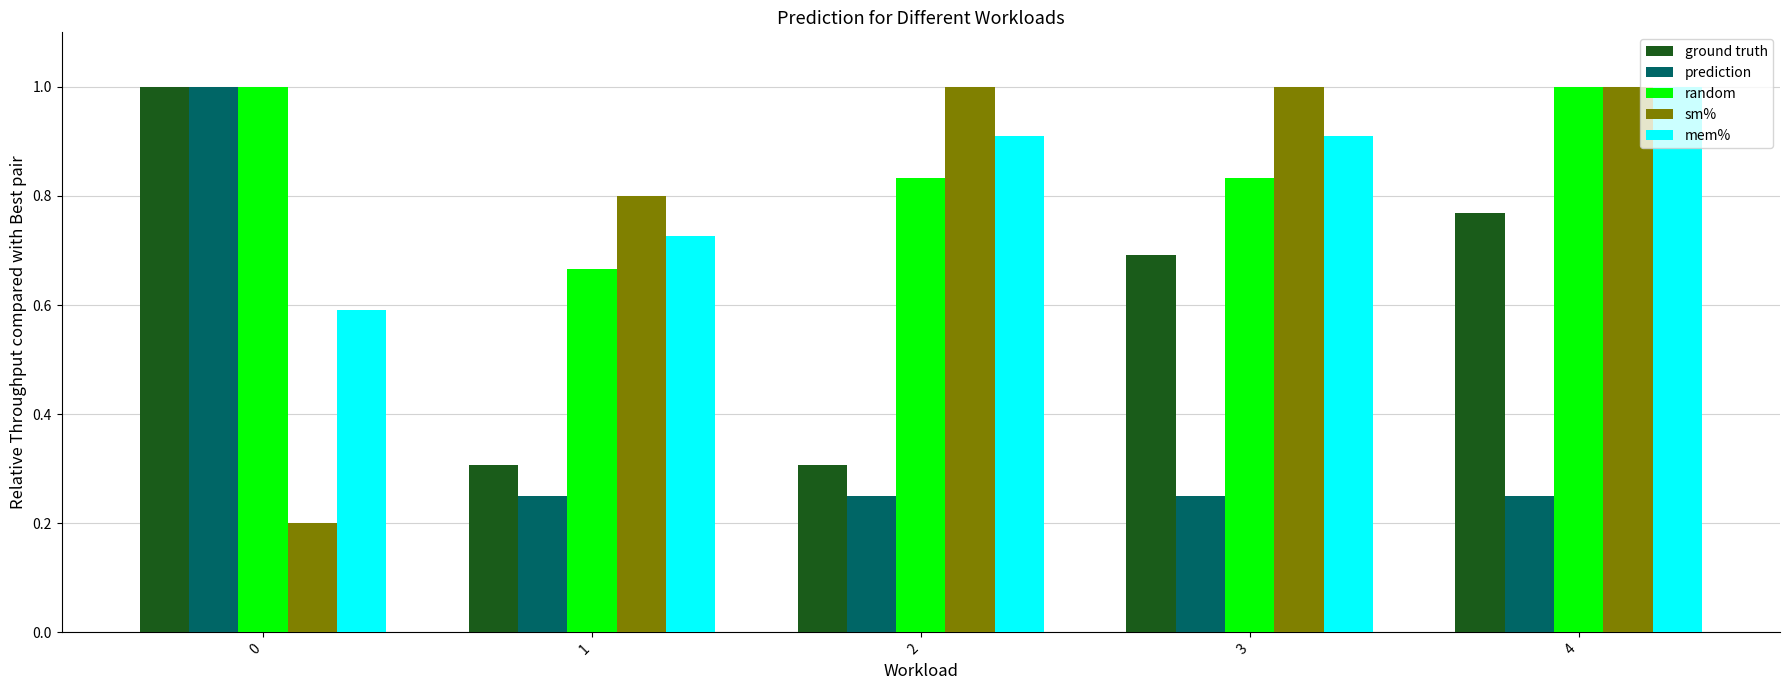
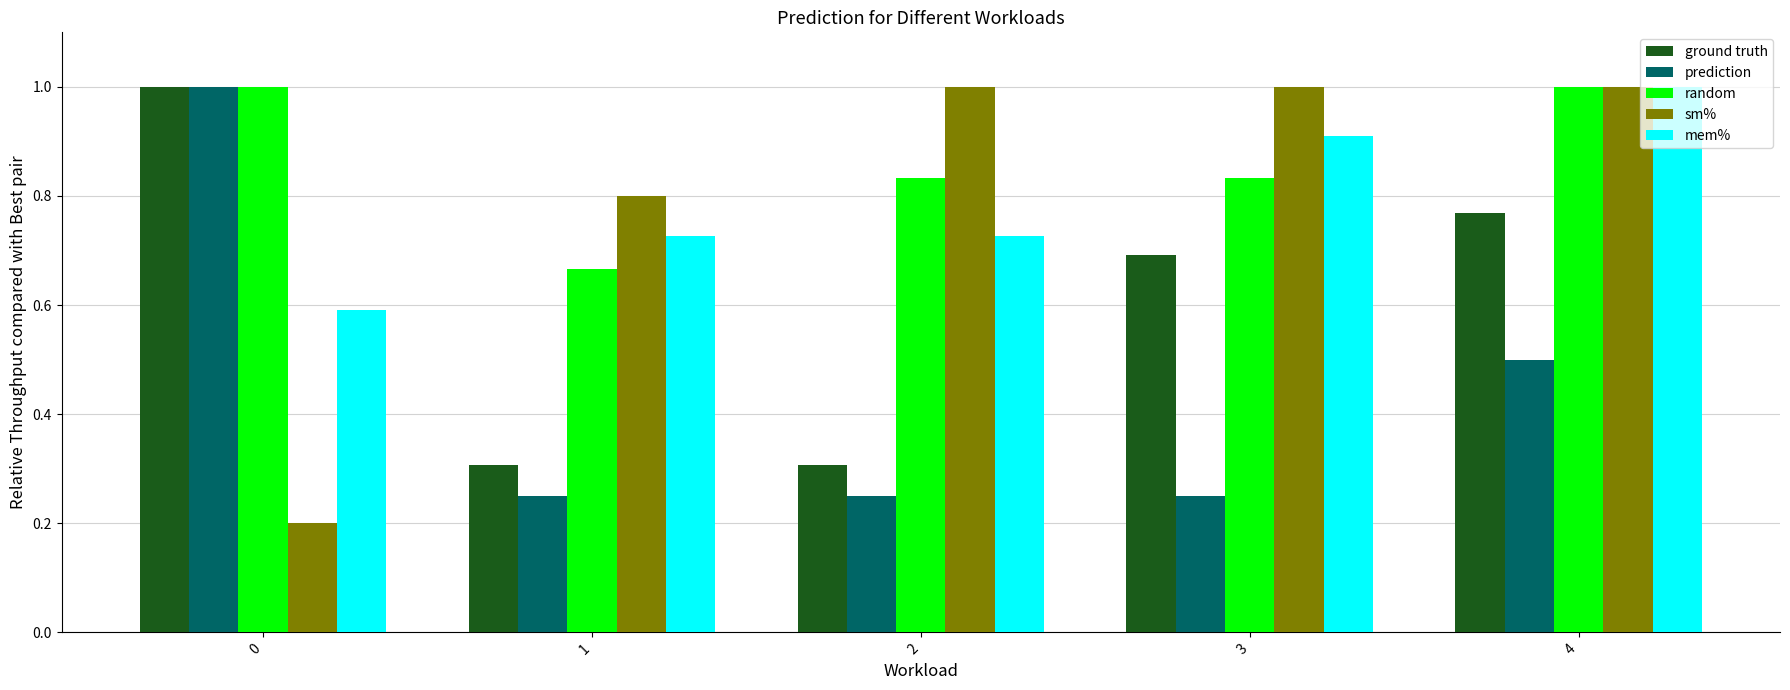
mem%, 2: 0.91 -> 0.73
prediction, 4: 0.25 -> 0.50
